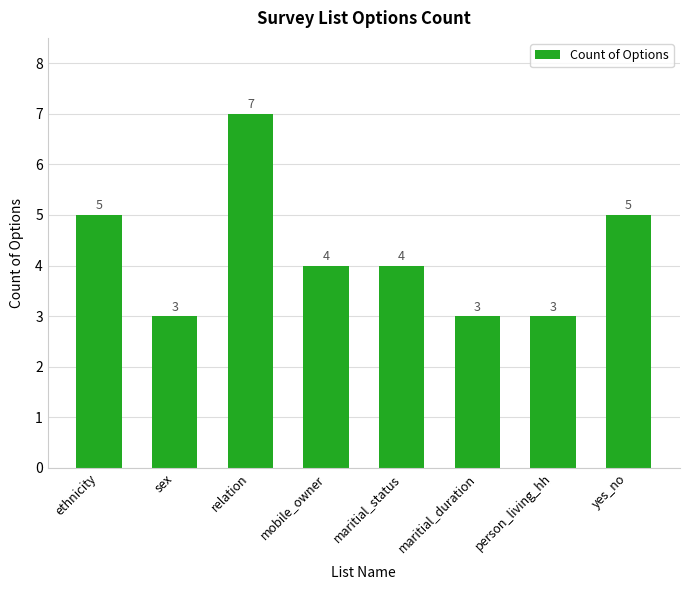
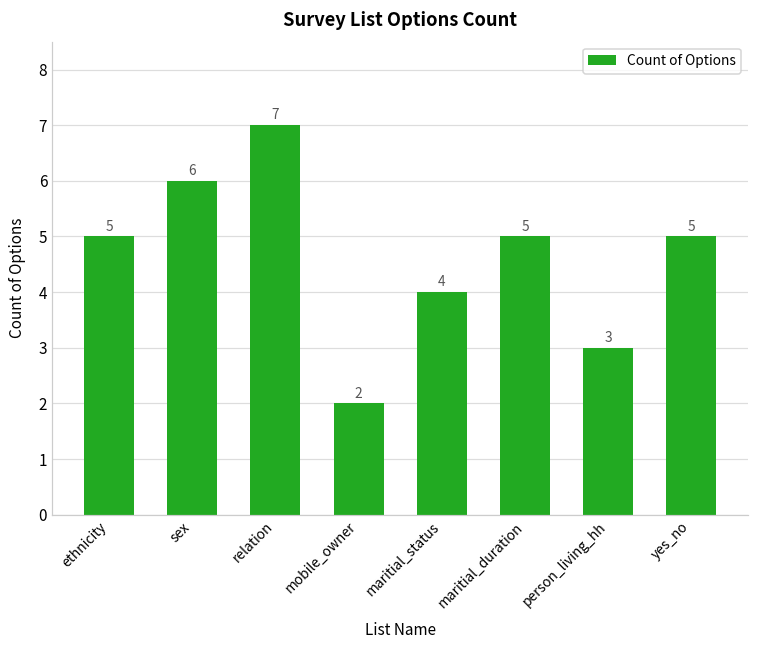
sex: 3 -> 6
mobile_owner: 4 -> 2
maritial_duration: 3 -> 5
